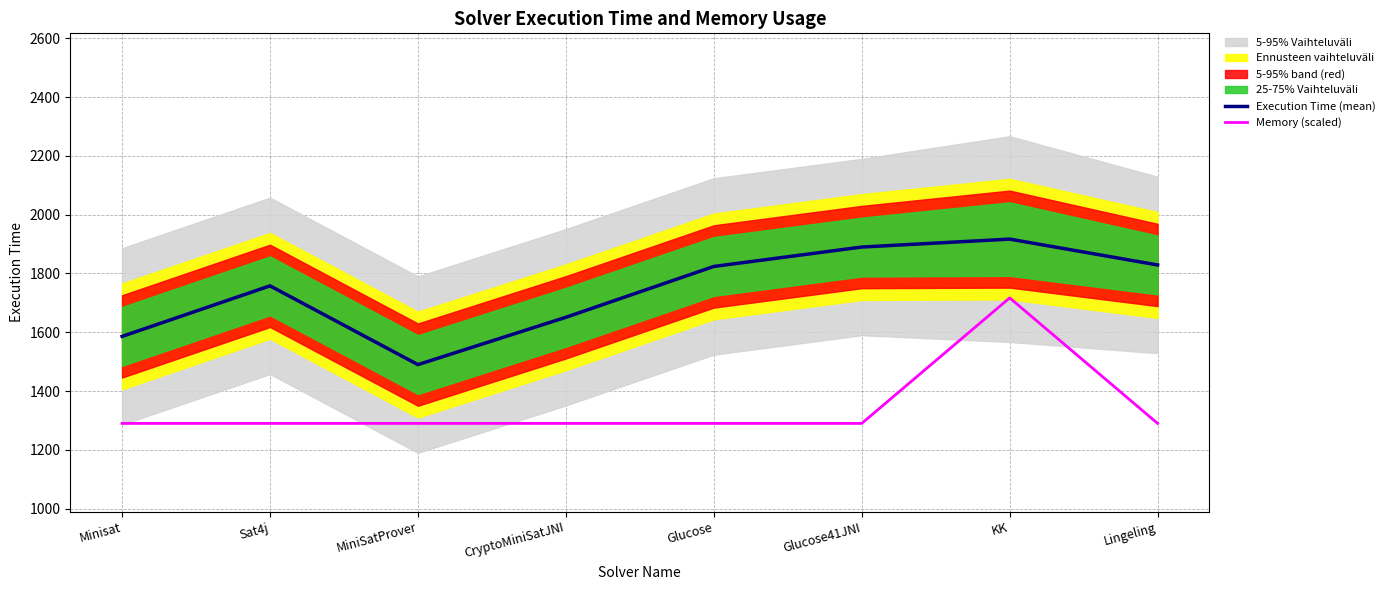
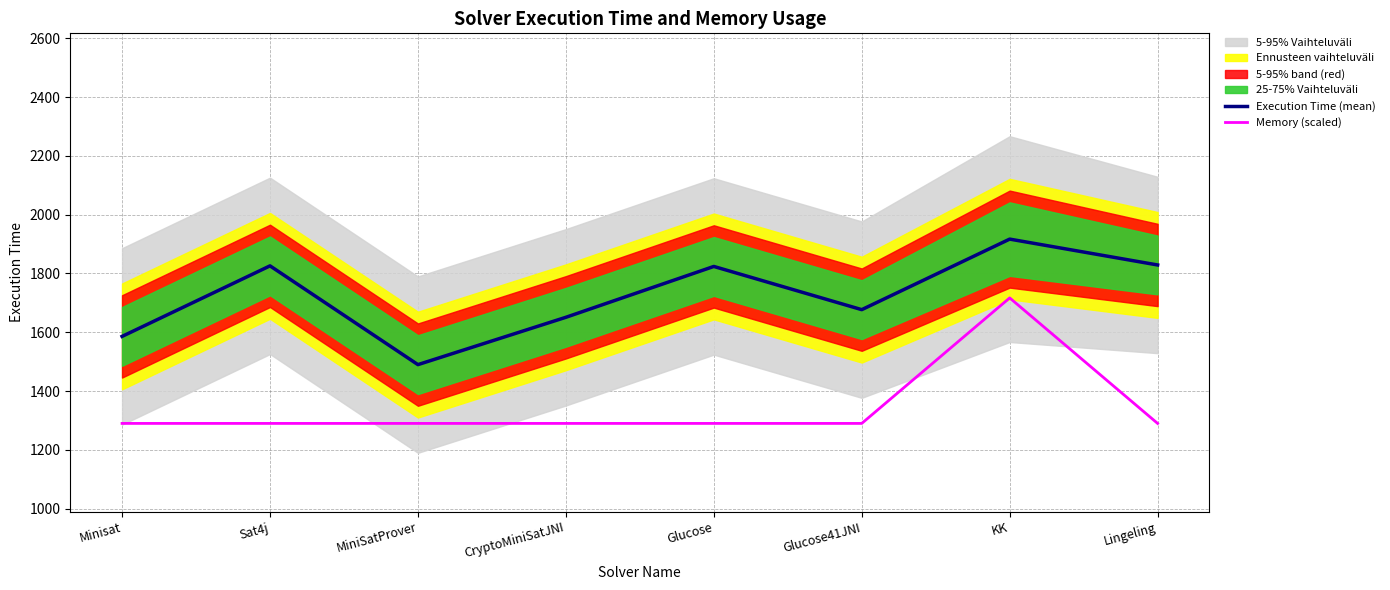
Execution Time (mean), Sat4j: 1760 -> 1830
Execution Time (mean), Glucose41JNI: 1890 -> 1680
